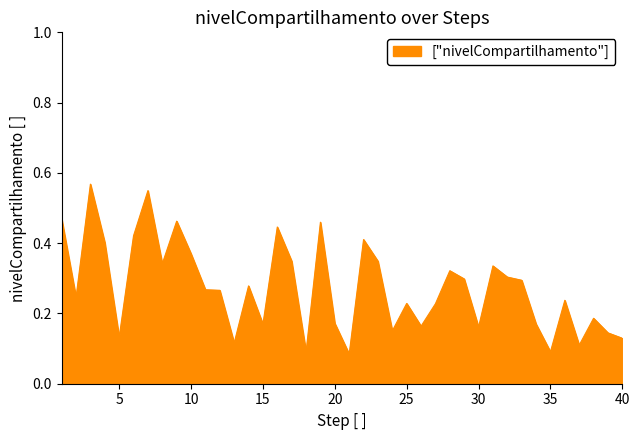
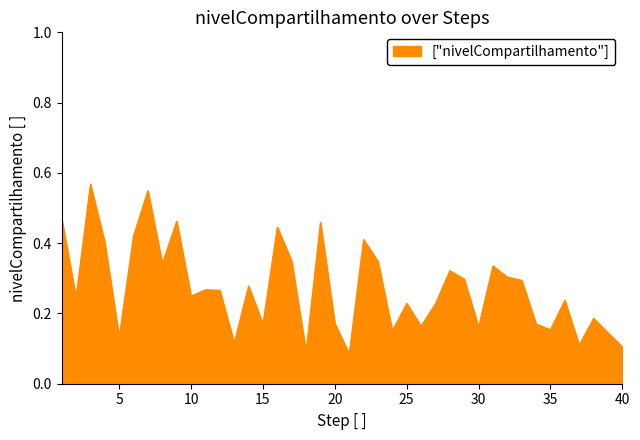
10: 0.37 -> 0.25
35: 0.09 -> 0.15
40: 0.13 -> 0.10
